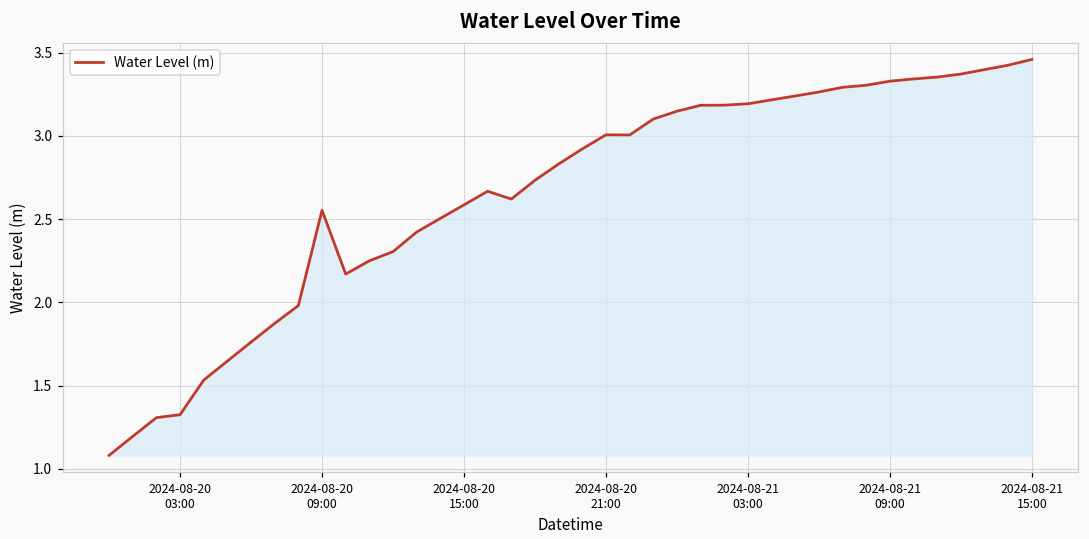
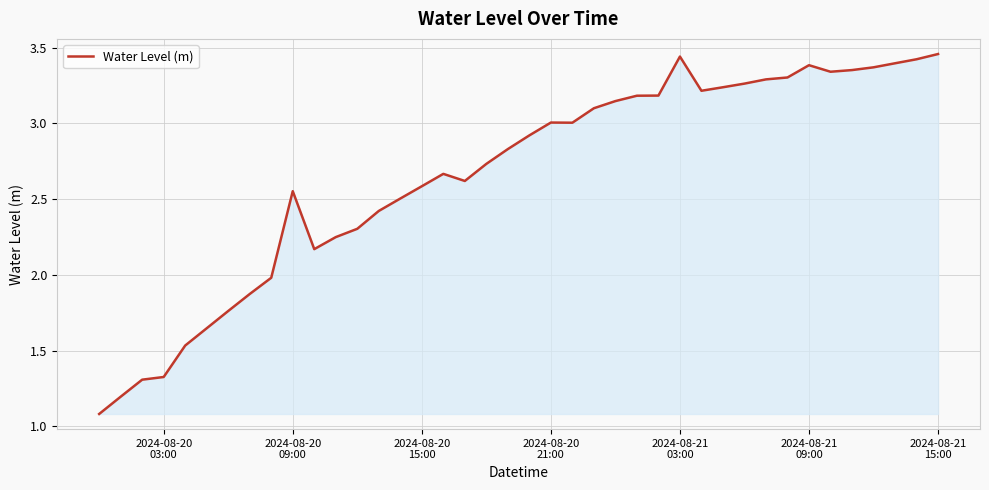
2024-08-21 03:00: 3.19 -> 3.44
2024-08-21 09:00: 3.33 -> 3.38
